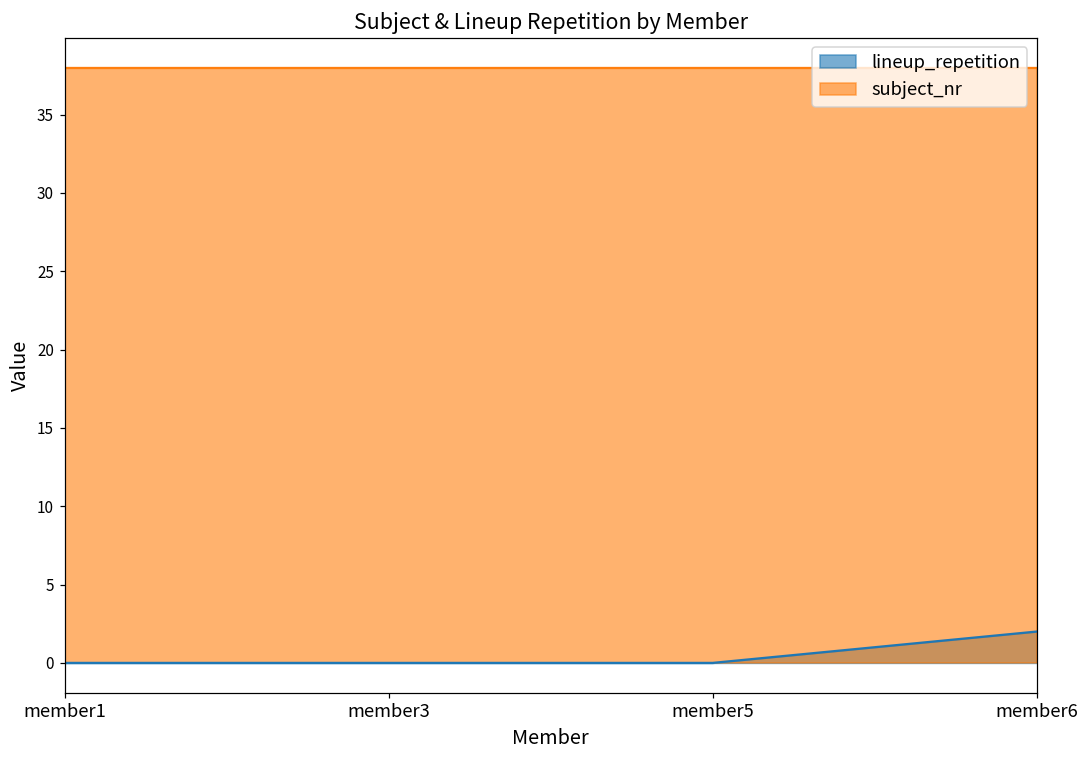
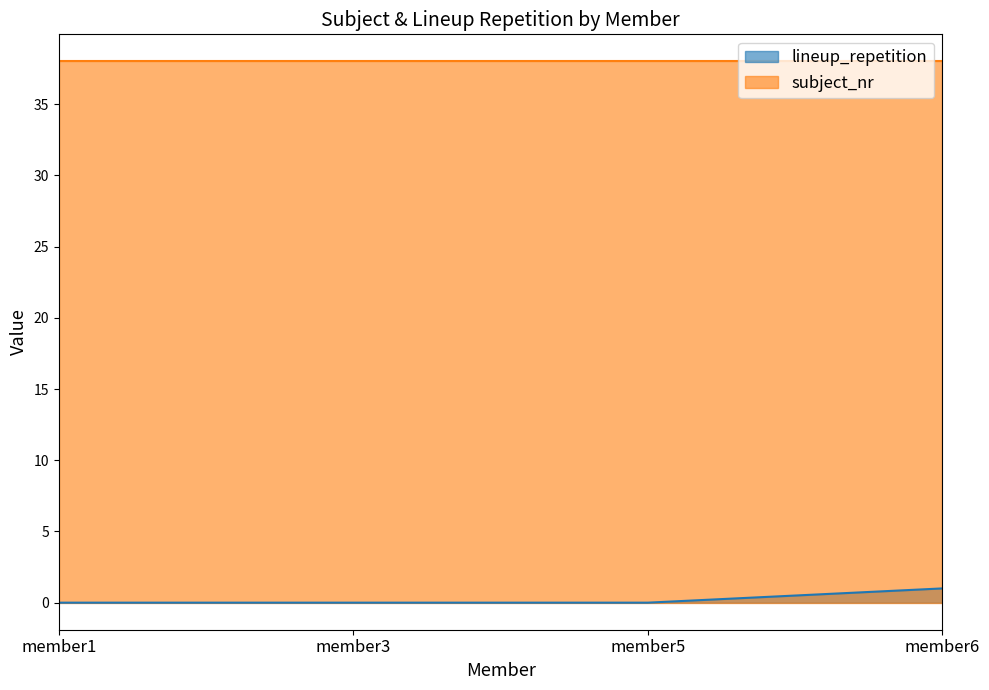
lineup_repetition, member6: 2 -> 1
